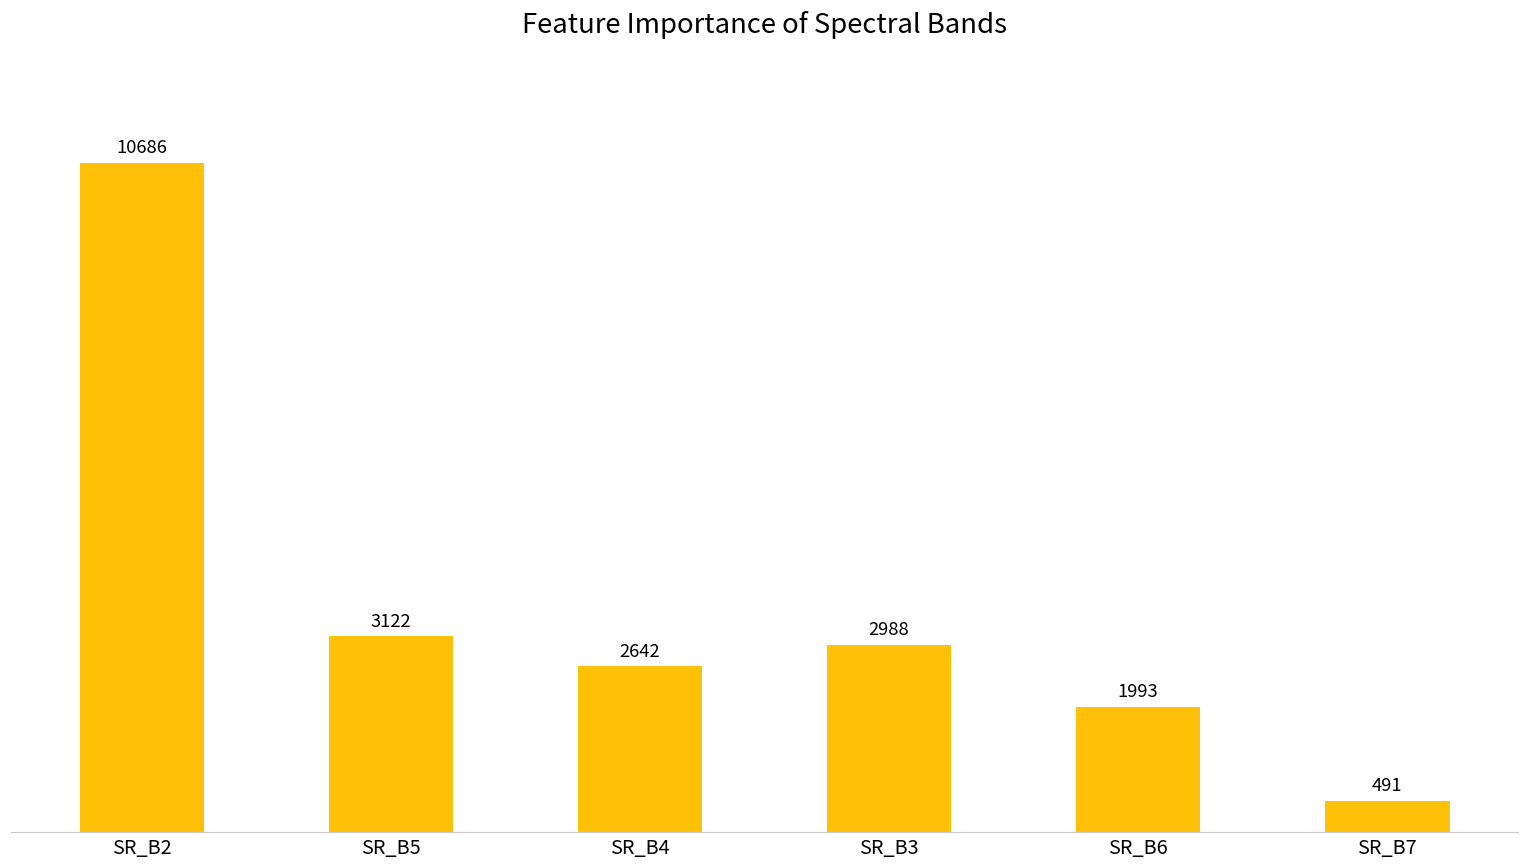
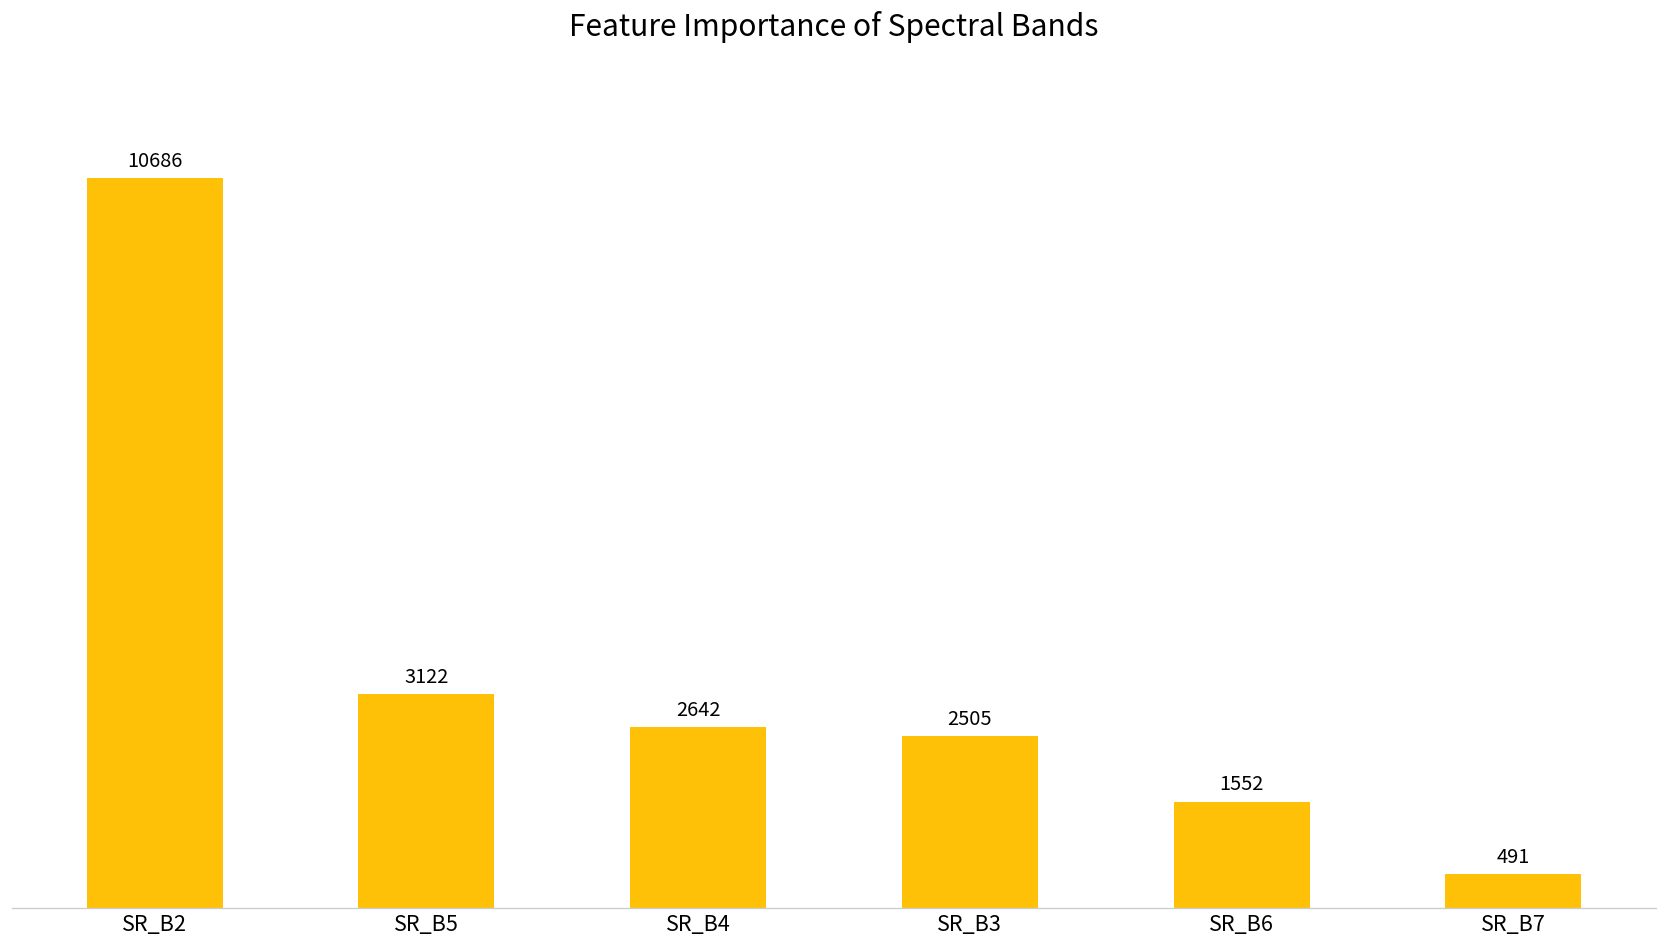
SR_B3: 2988 -> 2505
SR_B6: 1993 -> 1552
